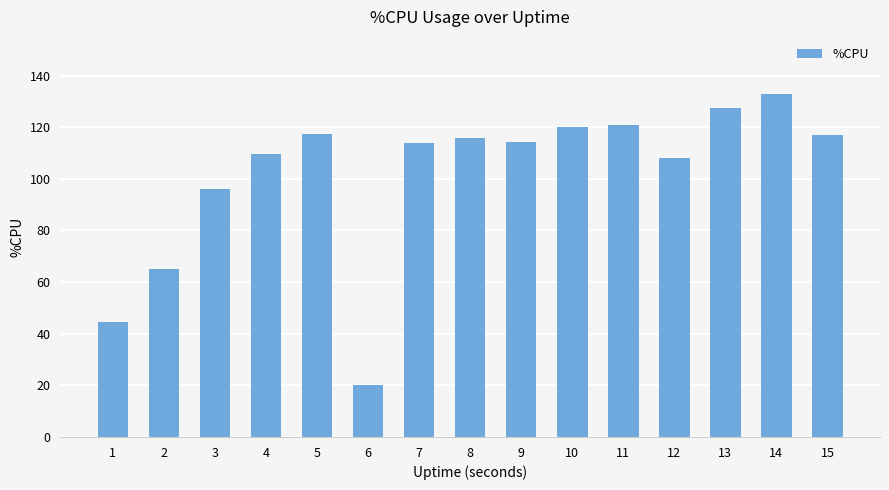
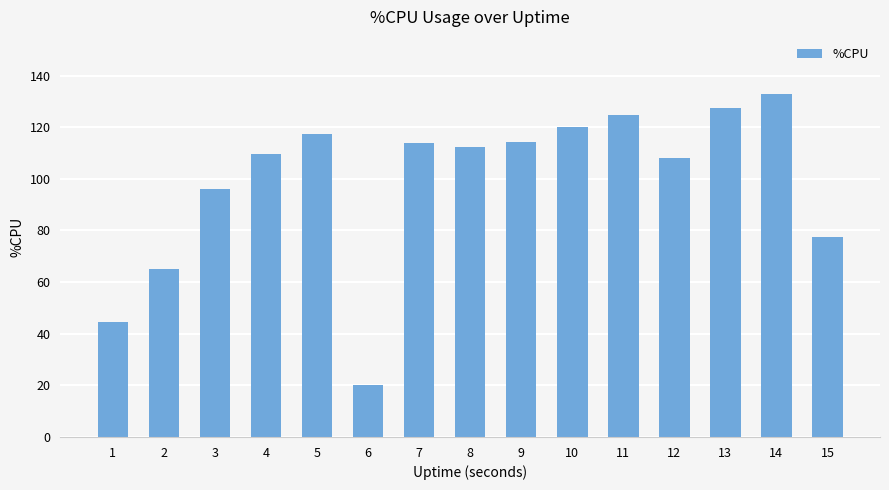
8: 116 -> 112
11: 121 -> 125
15: 117 -> 78
